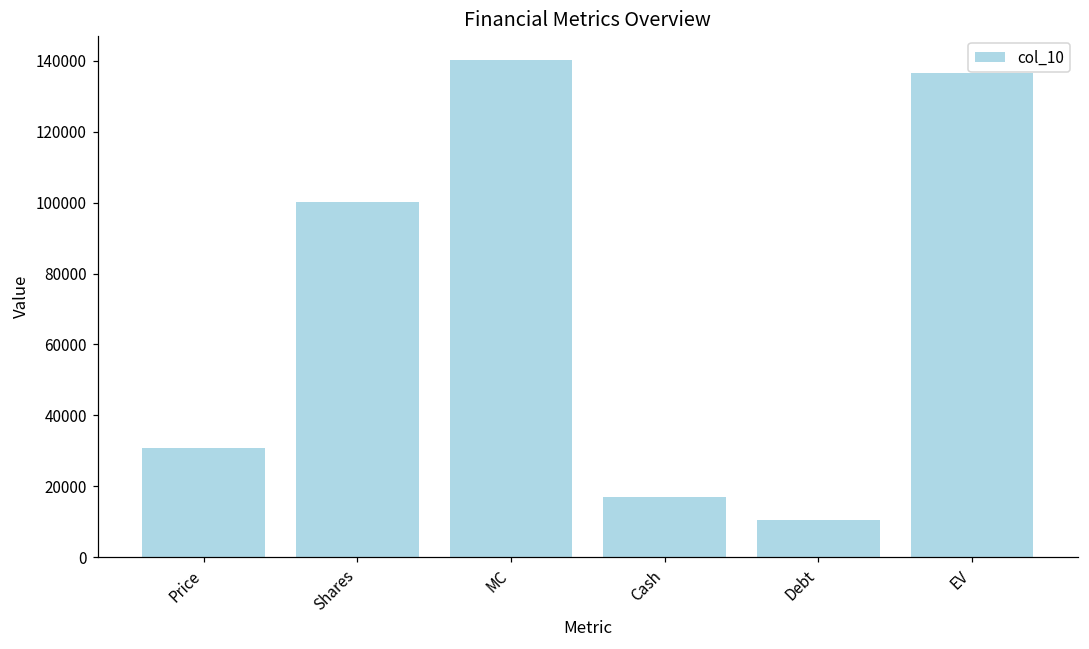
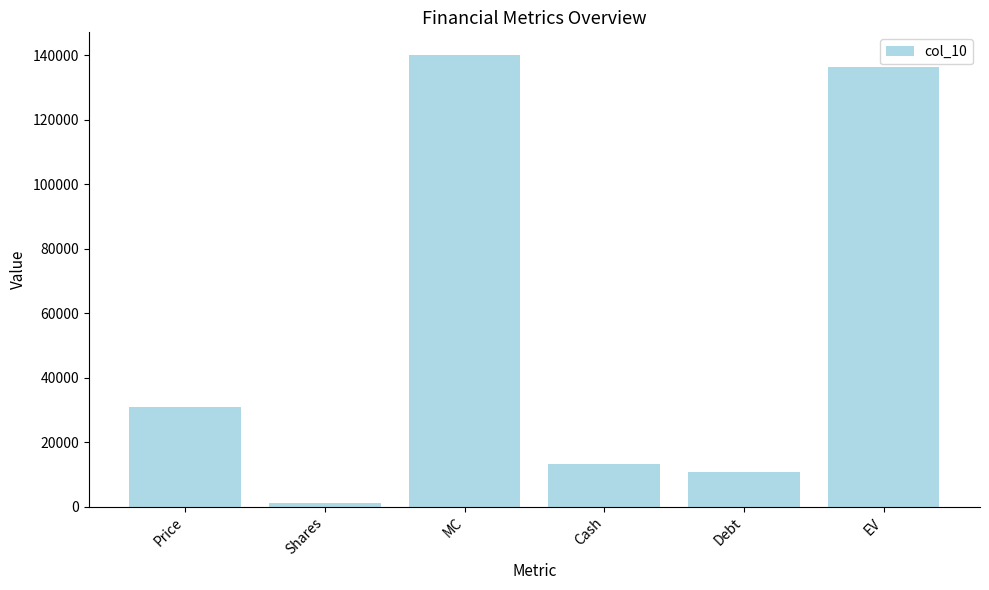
Shares: 100000 -> 1000
Cash: 17000 -> 13000
